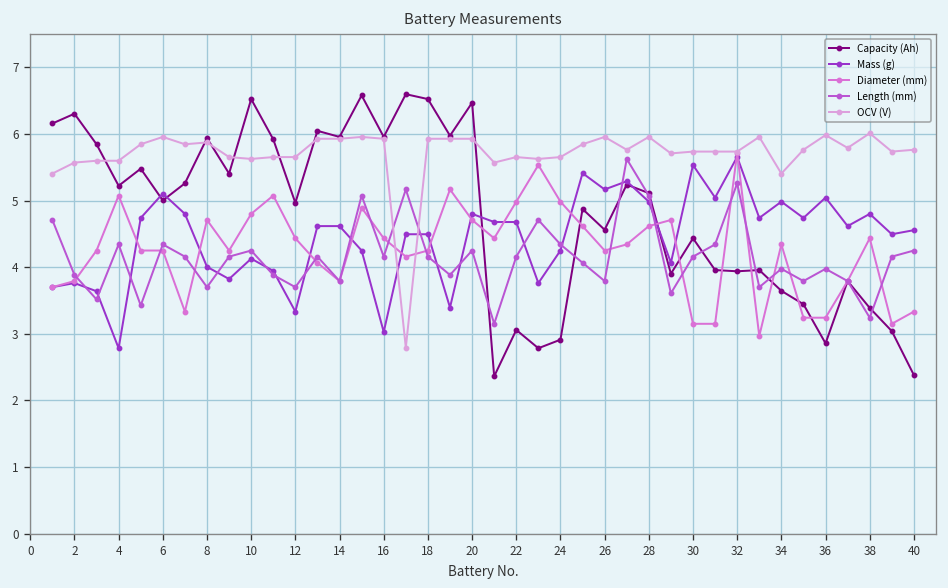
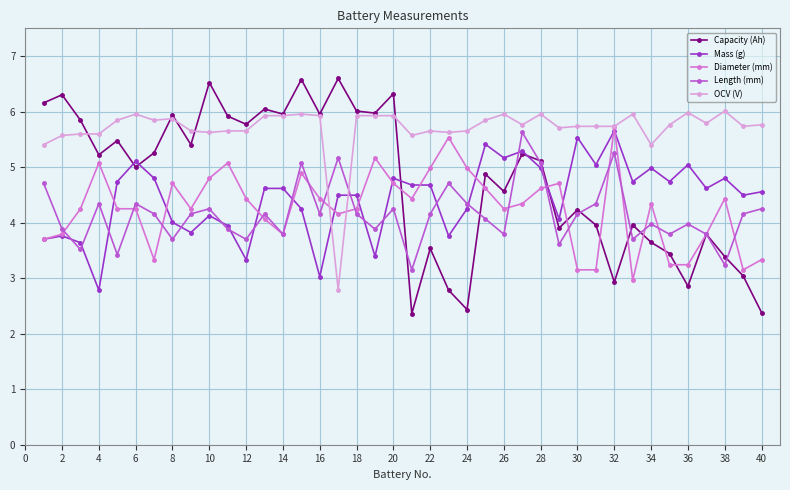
Capacity (Ah), 12: 5.0 -> 5.8
Capacity (Ah), 18: 6.5 -> 6.0
Capacity (Ah), 20: 6.5 -> 6.3
Capacity (Ah), 22: 3.1 -> 3.5
Capacity (Ah), 24: 2.9 -> 2.4
Capacity (Ah), 30: 4.4 -> 4.2
Capacity (Ah), 32: 3.9 -> 2.9
